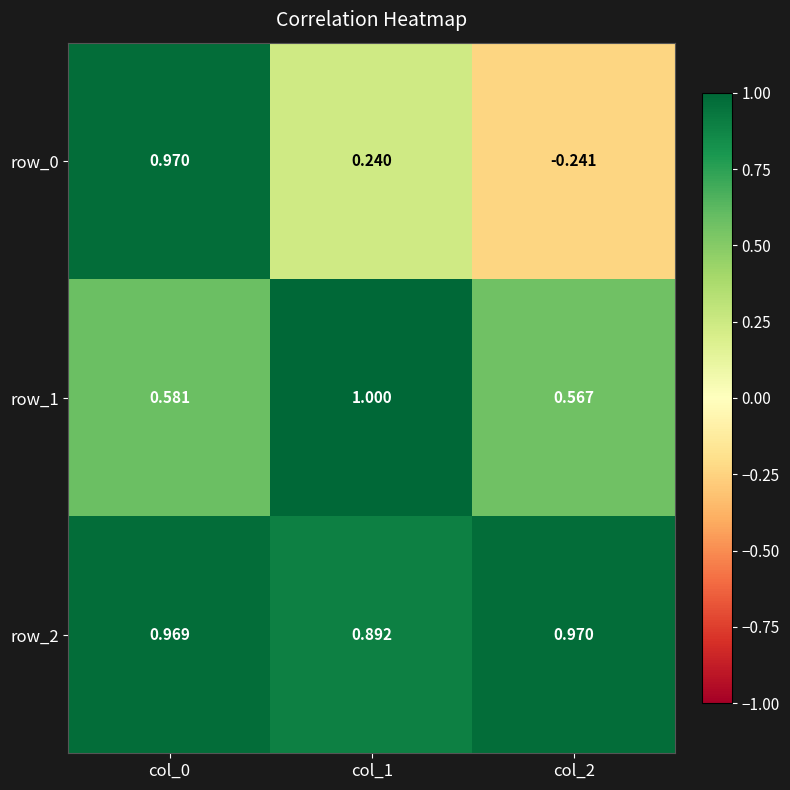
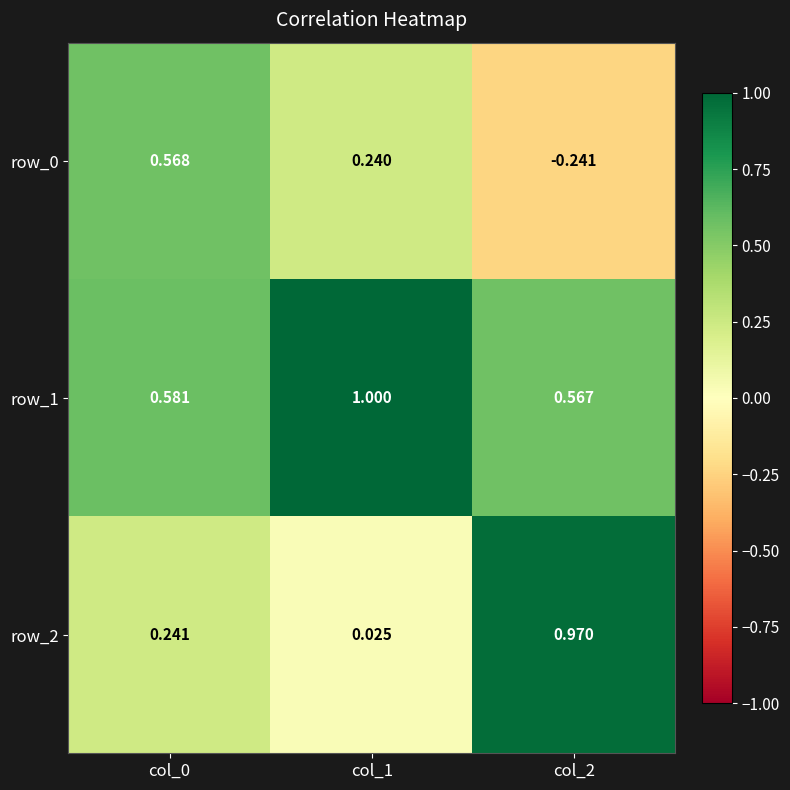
row_0, col_0: 0.970 -> 0.568
row_2, col_0: 0.969 -> 0.241
row_2, col_1: 0.892 -> 0.025
